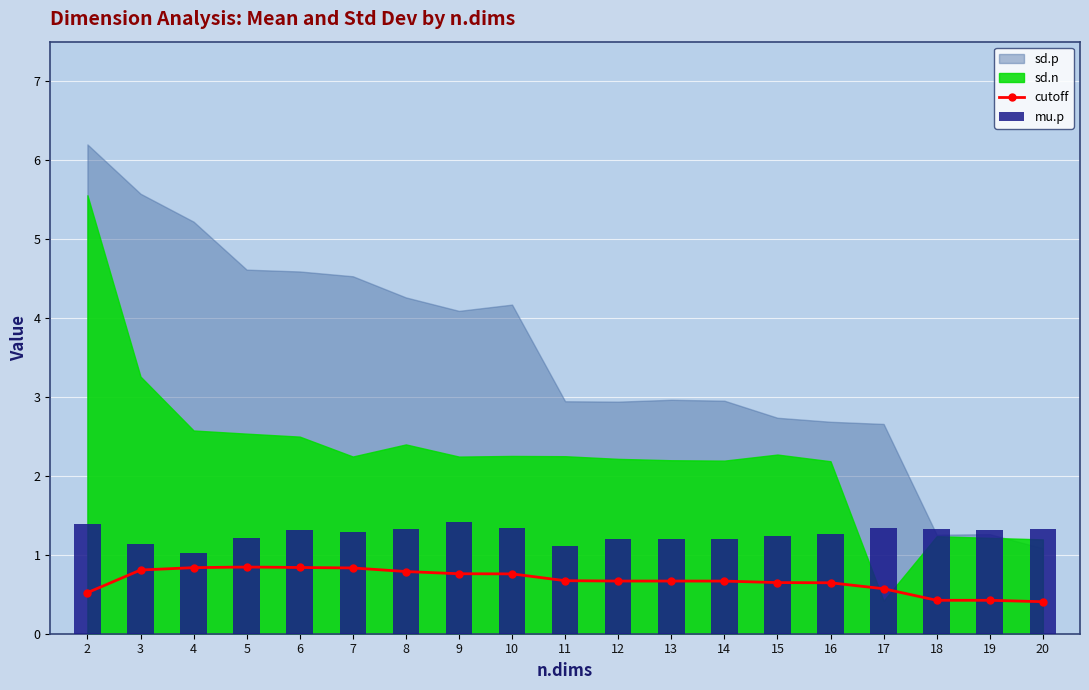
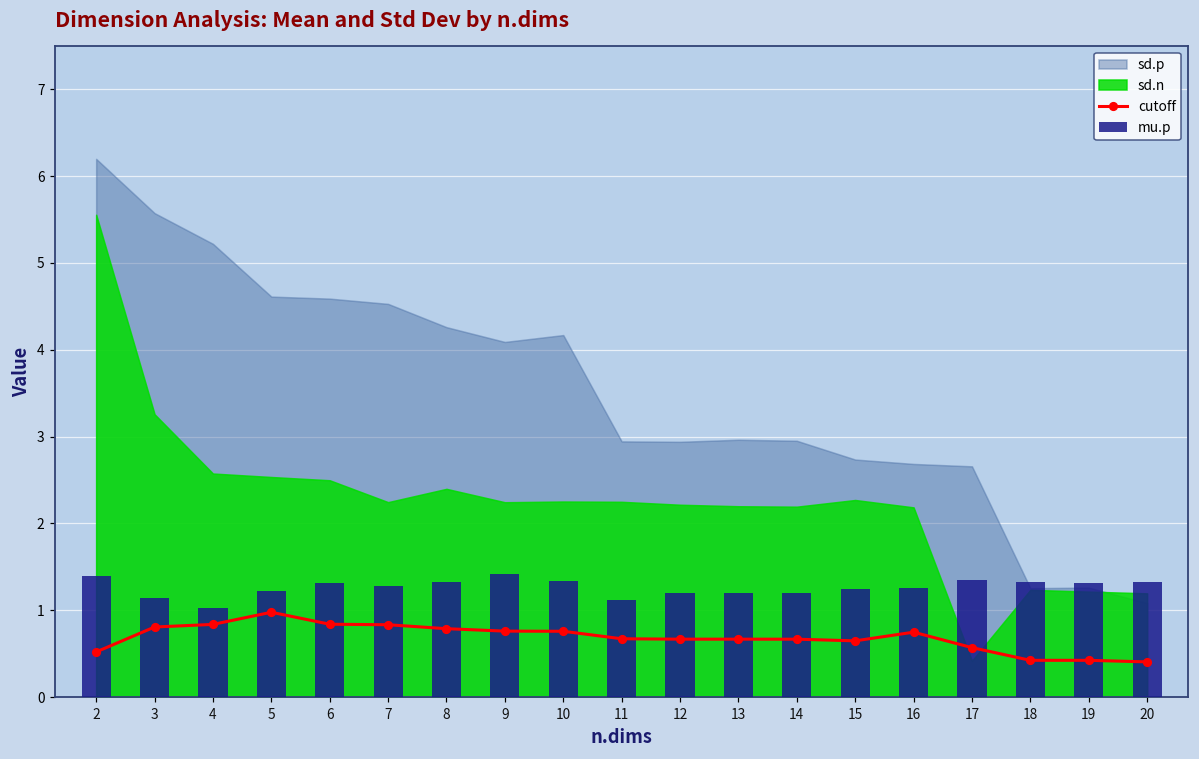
cutoff, 5: 0.8 -> 1.0
cutoff, 16: 0.6 -> 0.7
